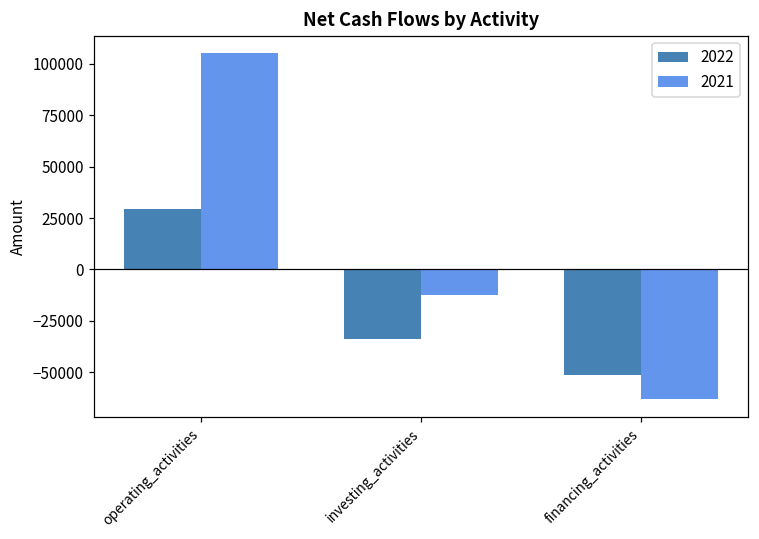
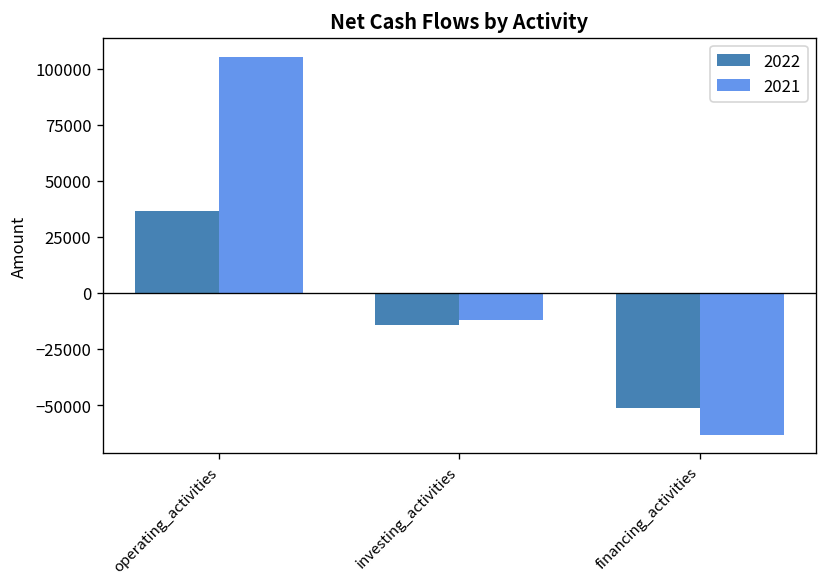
2022, operating_activities: 30000 -> 37000
2022, investing_activities: -34000 -> -14000
